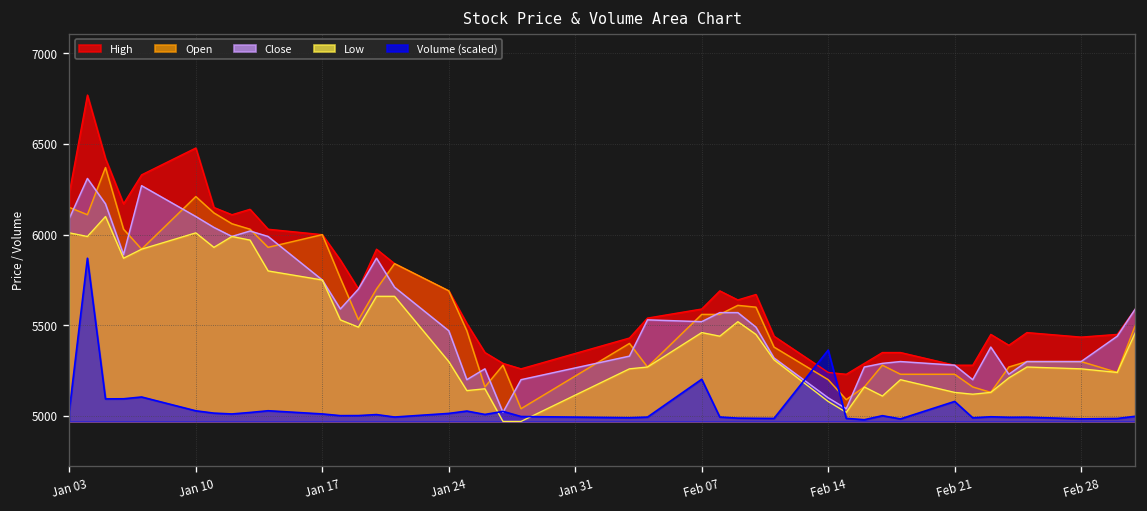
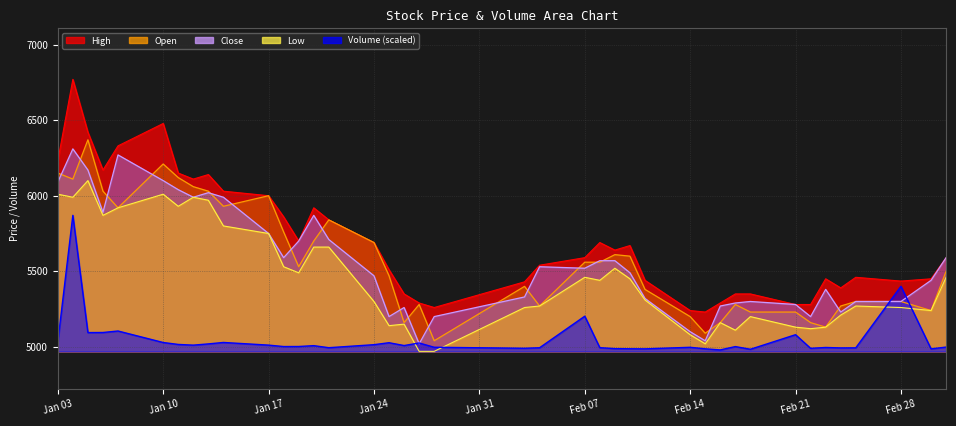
Volume (scaled), Feb 14: 5360 -> 5000
Volume (scaled), Feb 28: 4980 -> 5400
